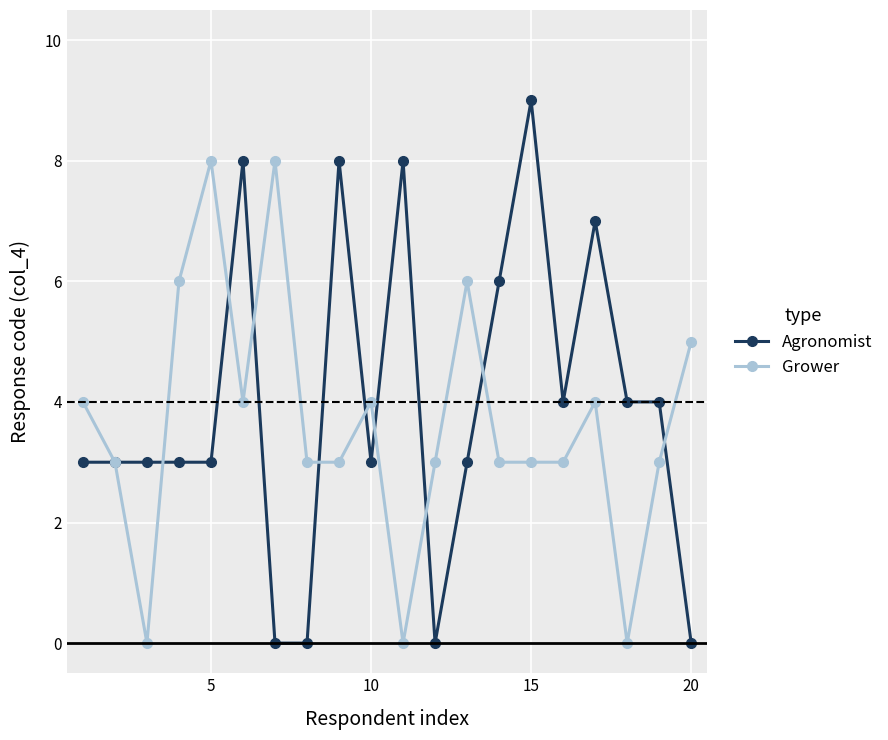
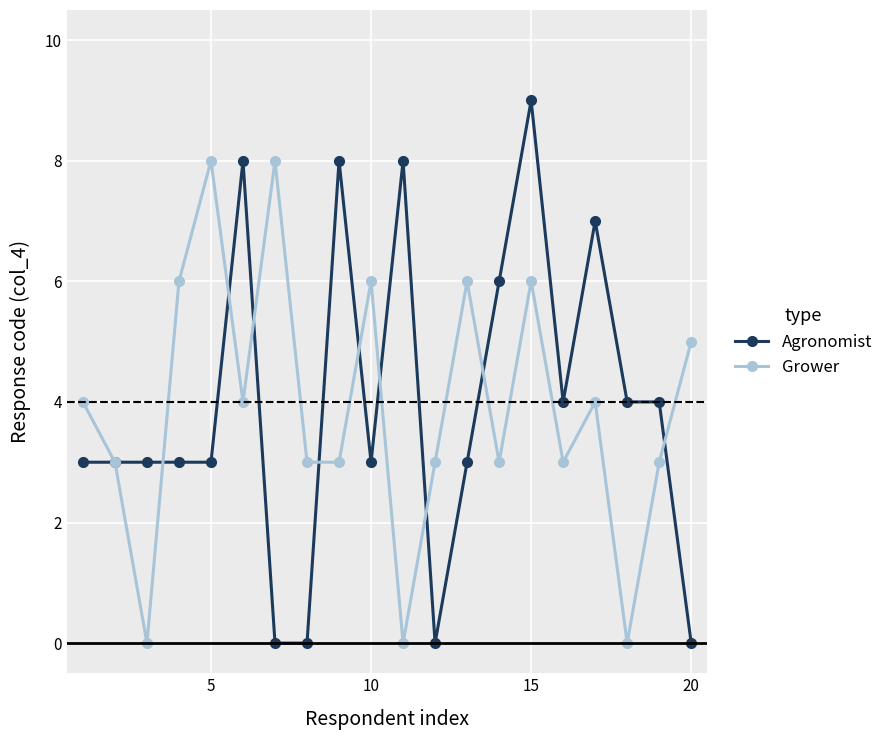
Grower, 10: 4 -> 6
Grower, 15: 3 -> 6
